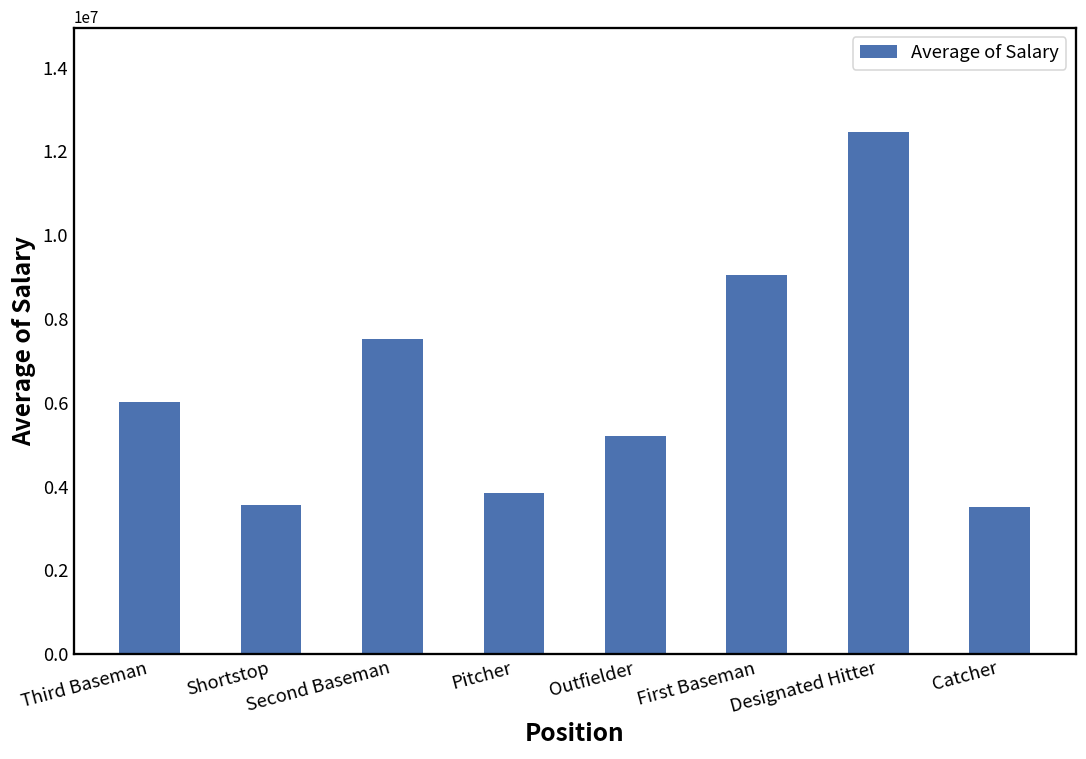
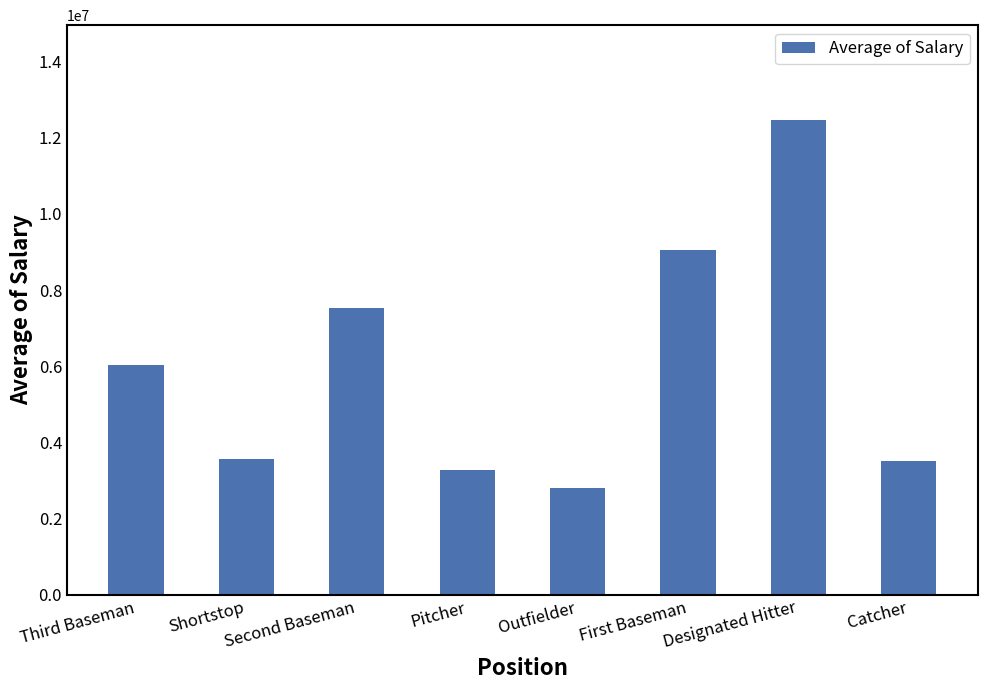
Pitcher: 3900000 -> 3300000
Outfielder: 5200000 -> 2800000
